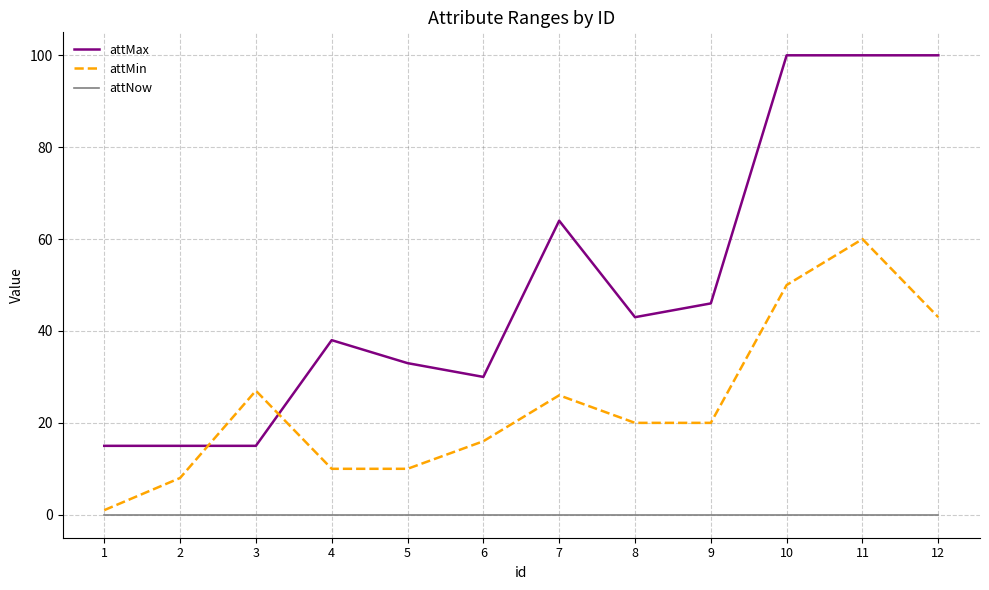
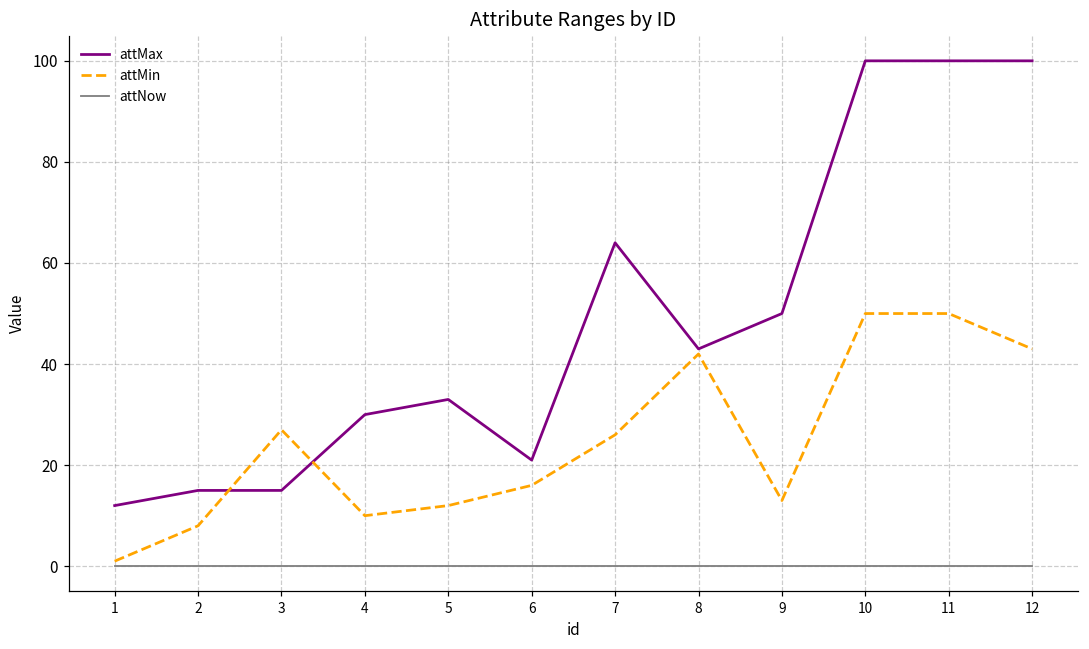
attMax, 1: 15 -> 12
attMax, 4: 38 -> 30
attMin, 5: 10 -> 12
attMax, 6: 30 -> 21
attMin, 8: 20 -> 42
attMax, 9: 46 -> 50
attMin, 9: 20 -> 13
attMin, 11: 60 -> 50
